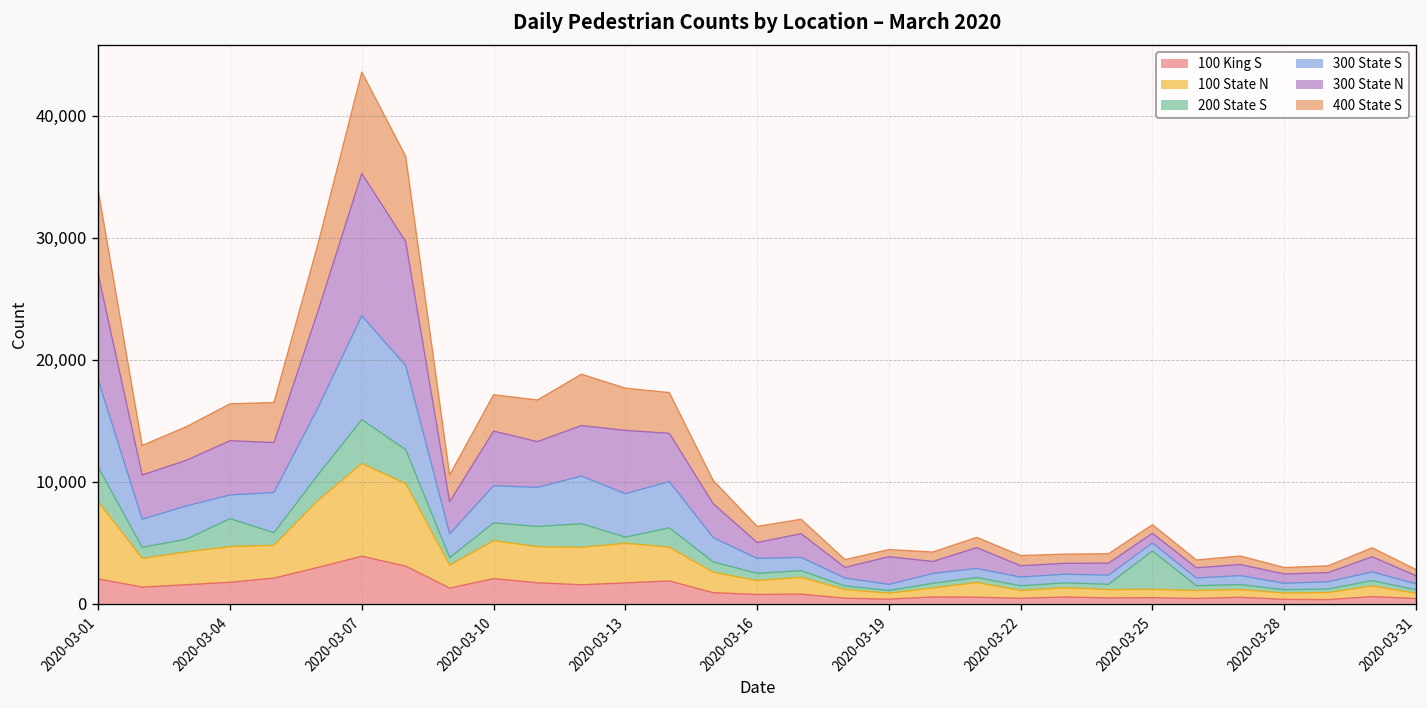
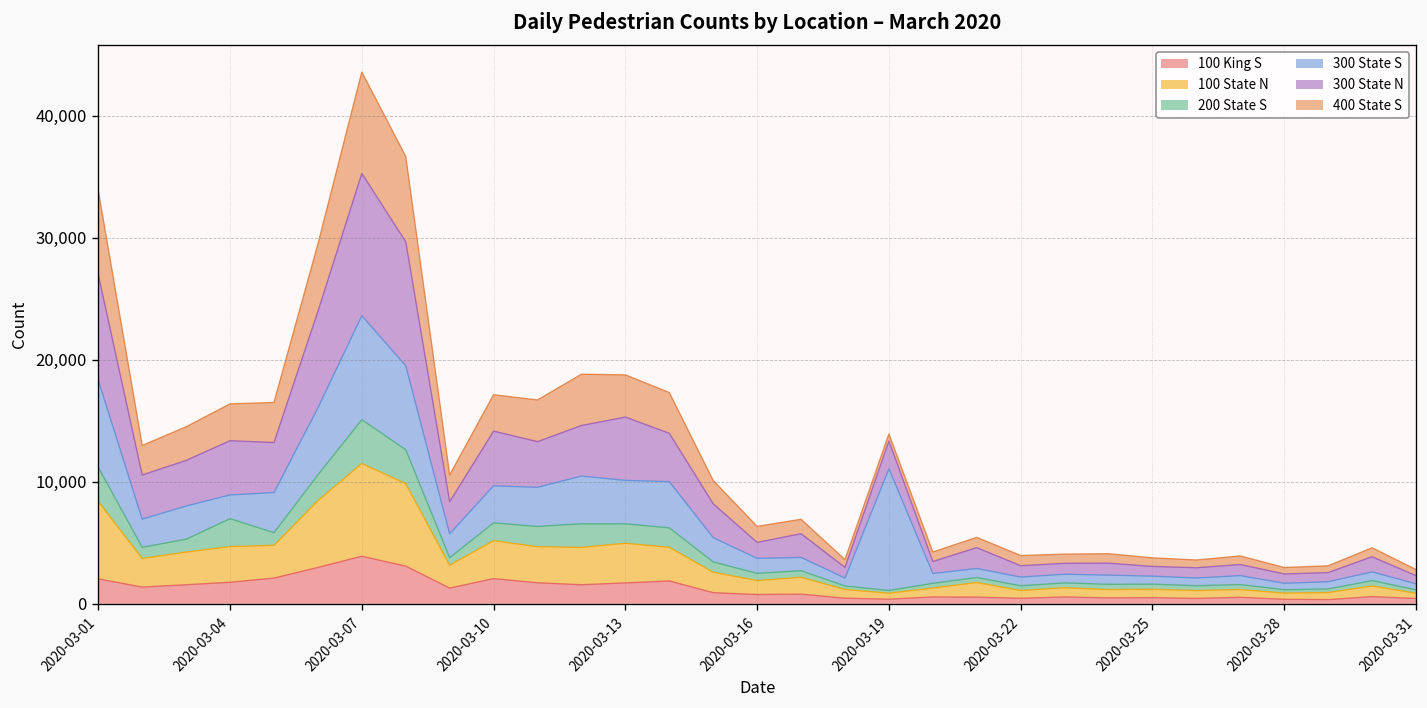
200 State S, 2020-03-13: 500 -> 1,600
300 State S, 2020-03-19: 500 -> 10,000
200 State S, 2020-03-25: 3,100 -> 400
